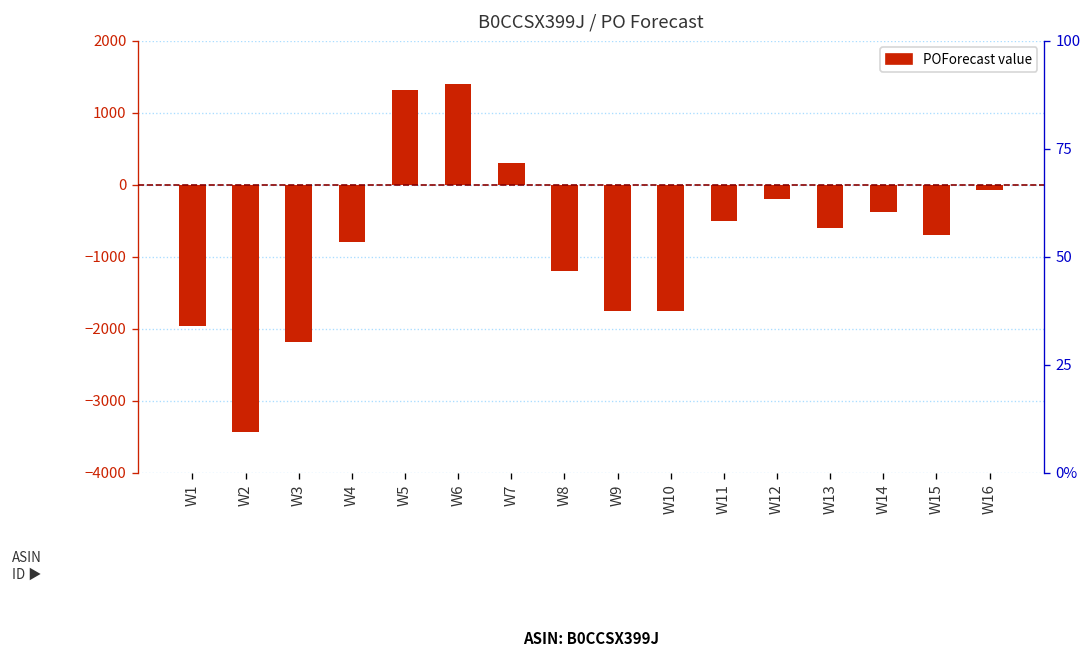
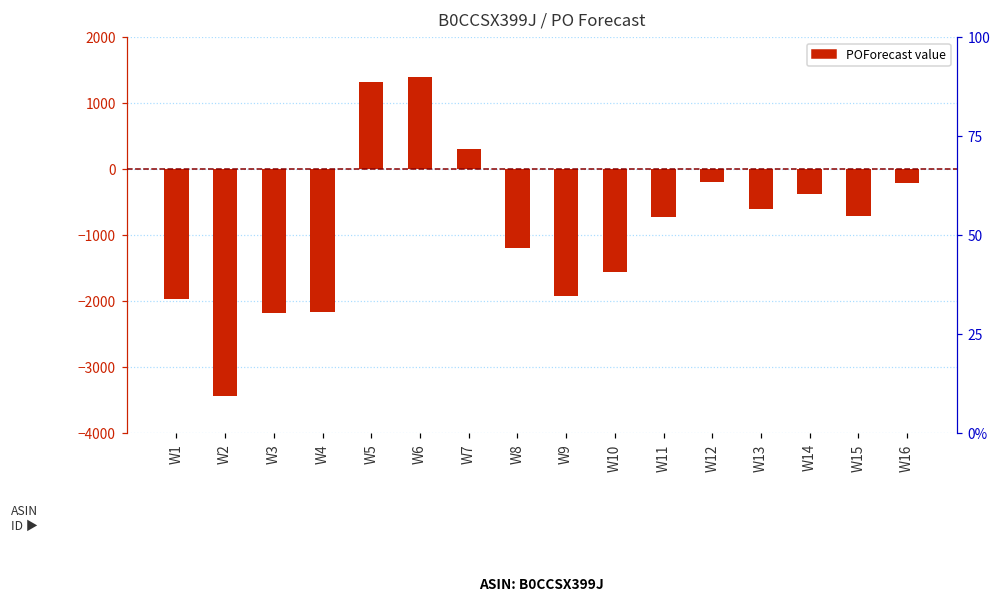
W4: -800 -> -2200
W9: -1800 -> -1900
W10: -1800 -> -1600
W11: -500 -> -700
W16: -100 -> -200
